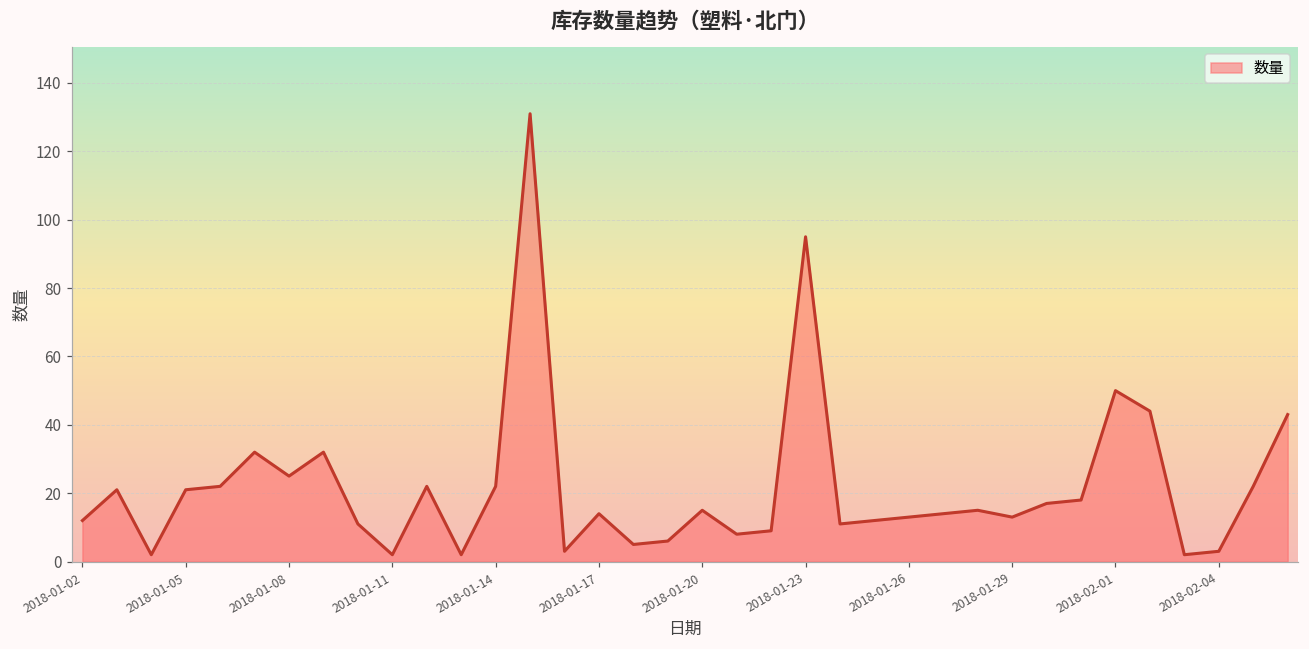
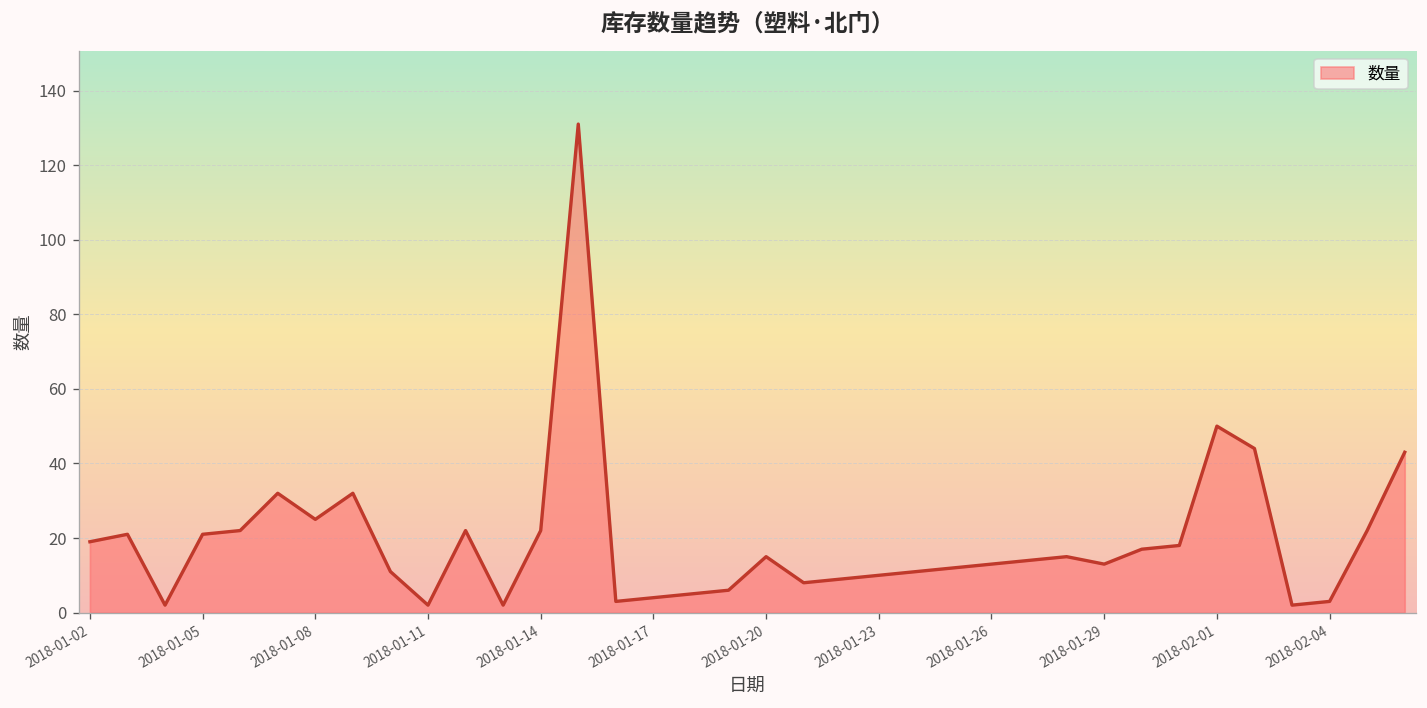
2018-01-02: 12 -> 19
2018-01-17: 14 -> 4
2018-01-23: 95 -> 10
